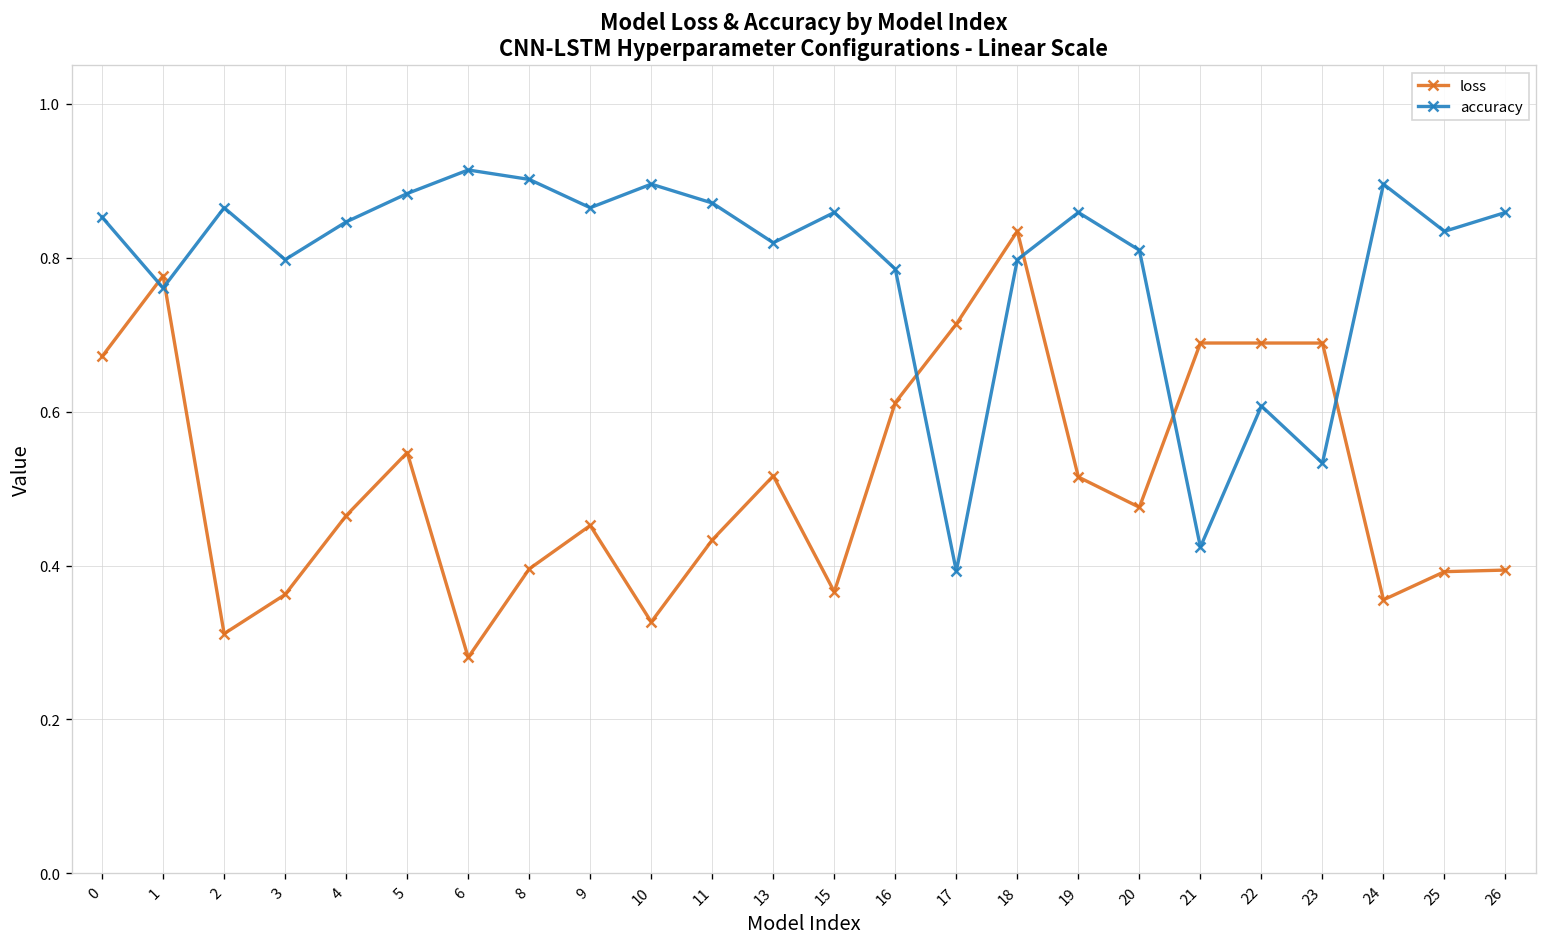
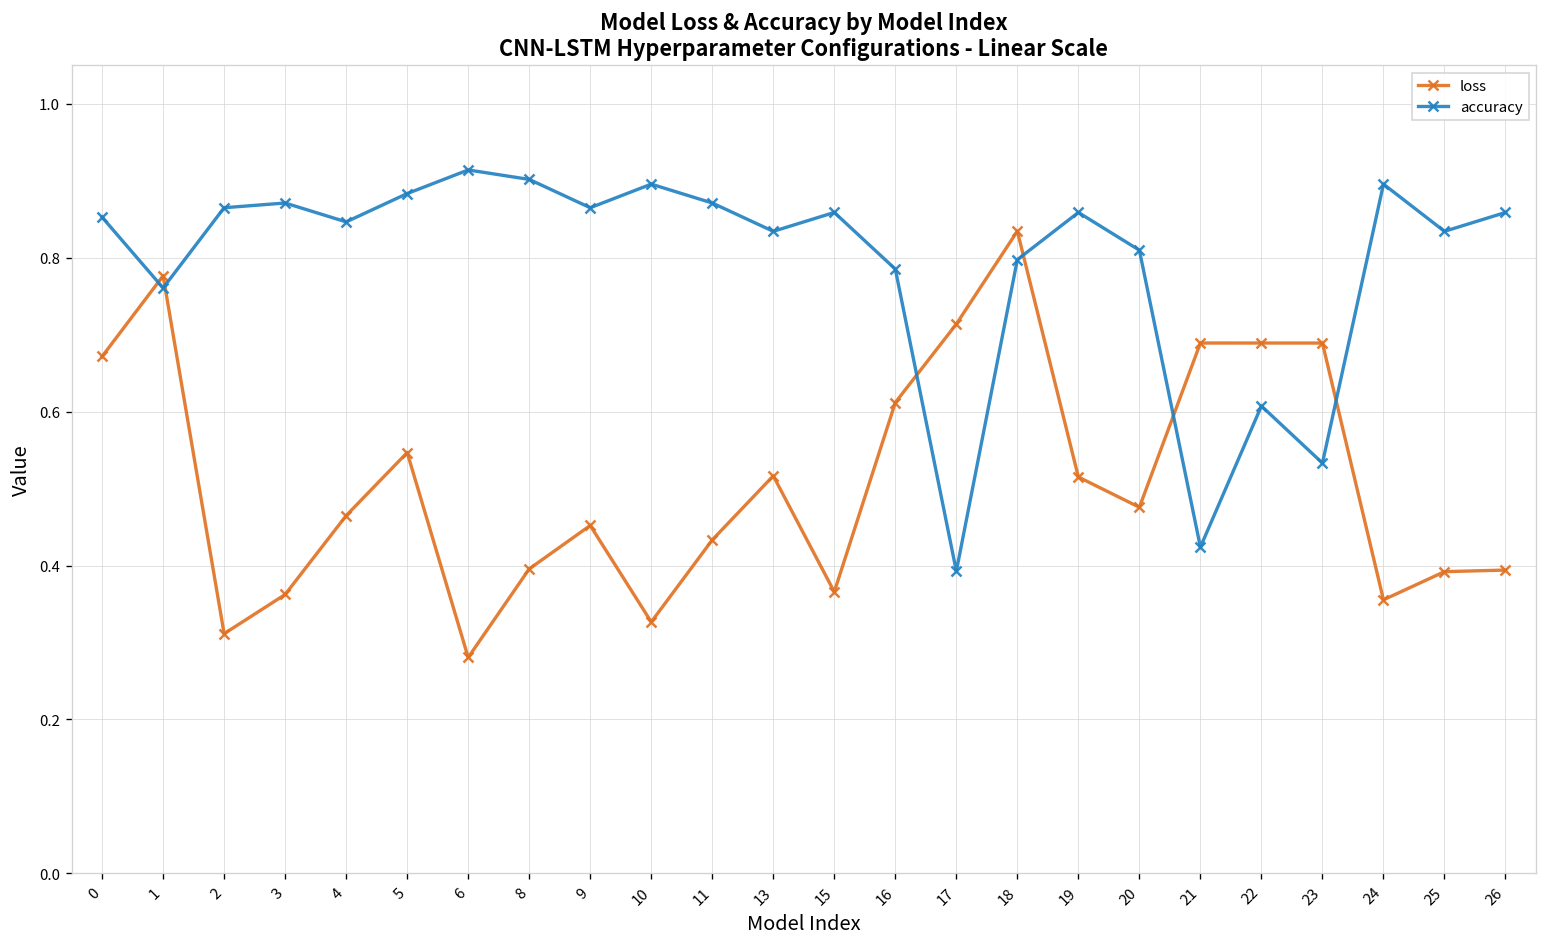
accuracy, 3: 0.80 -> 0.87
accuracy, 13: 0.82 -> 0.83
